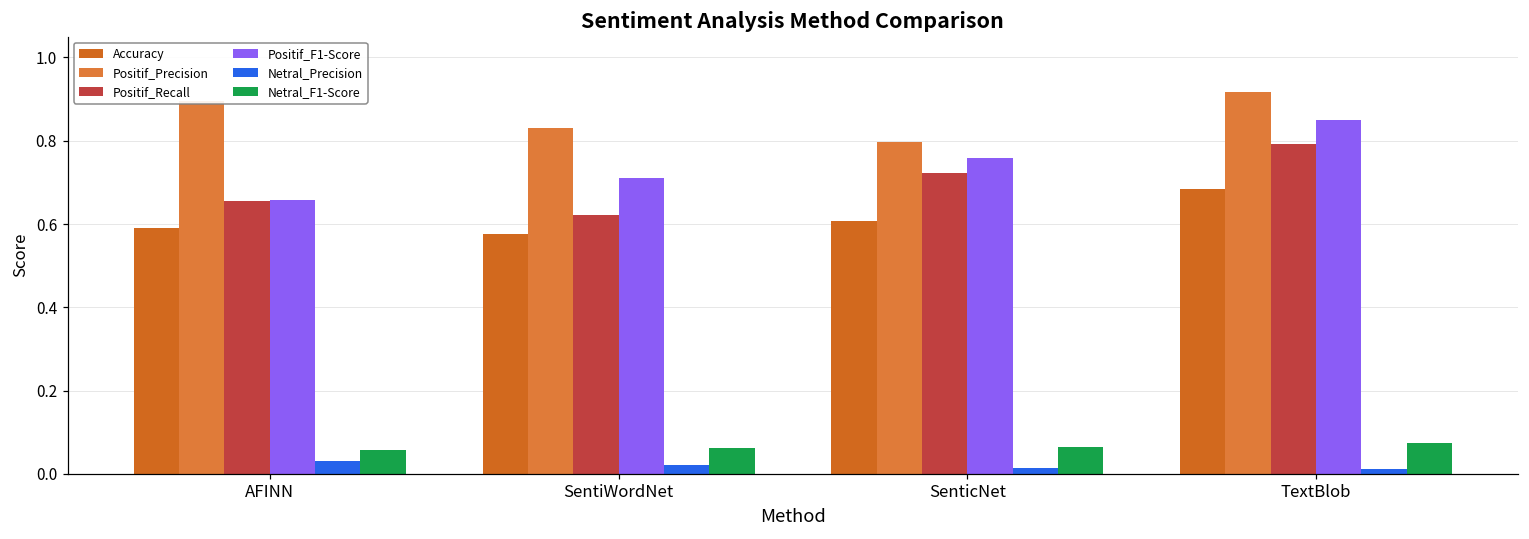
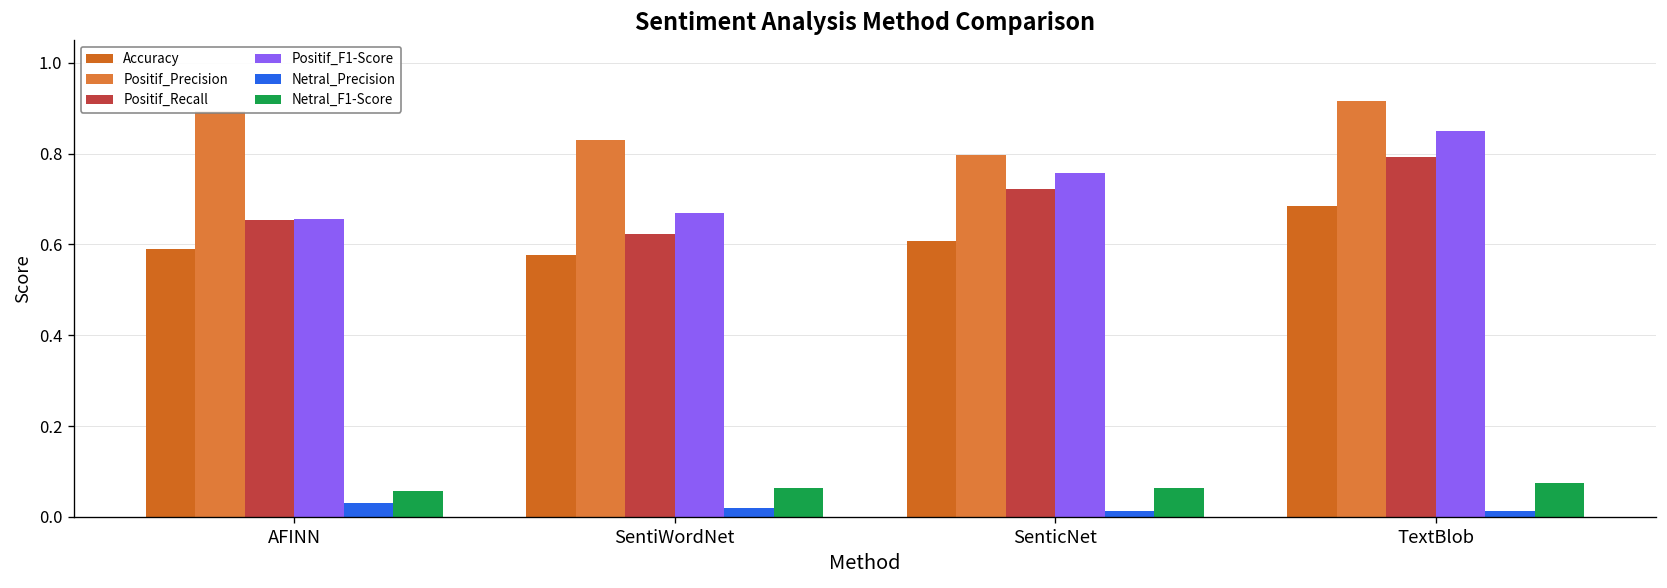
Positif_F1-Score, SentiWordNet: 0.71 -> 0.67
